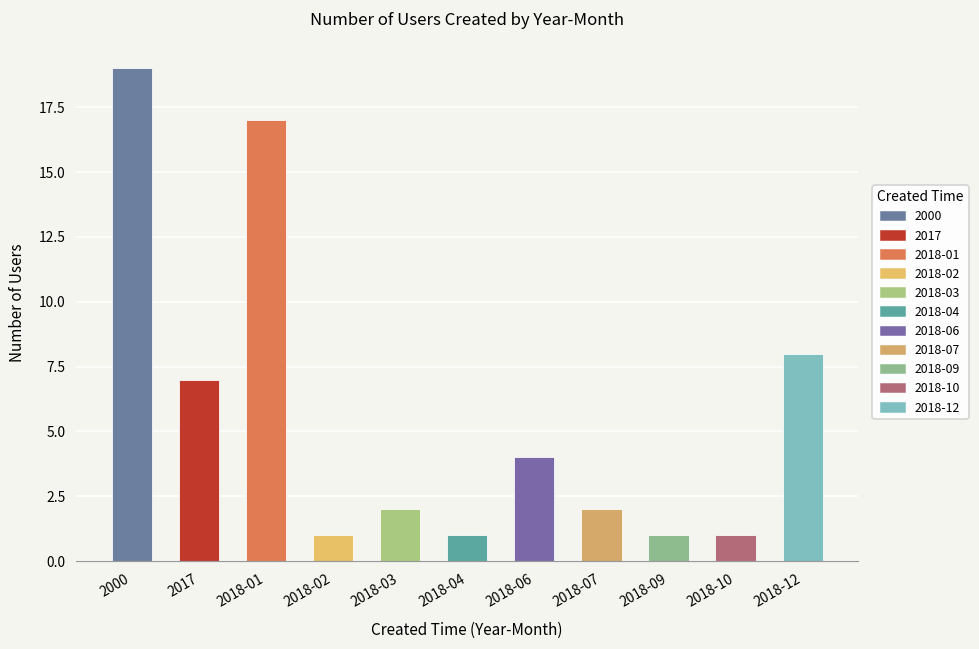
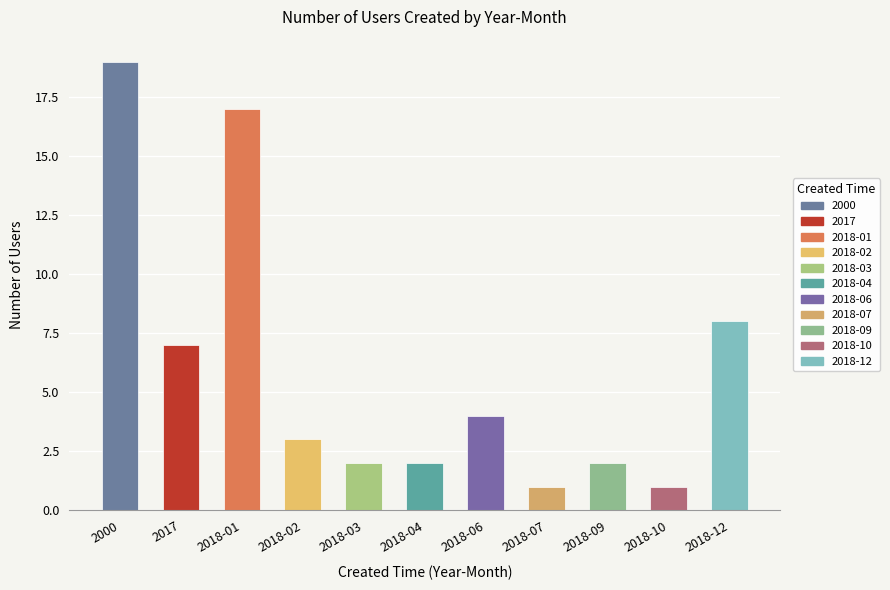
2018-02: 1 -> 3
2018-04: 1 -> 2
2018-07: 2 -> 1
2018-09: 1 -> 2
